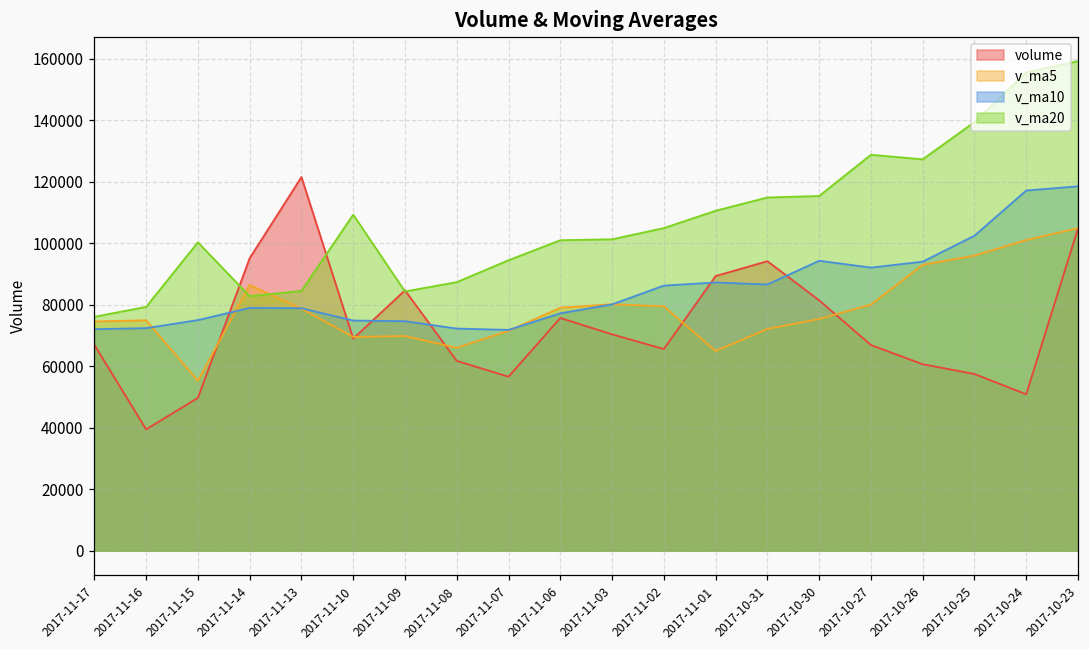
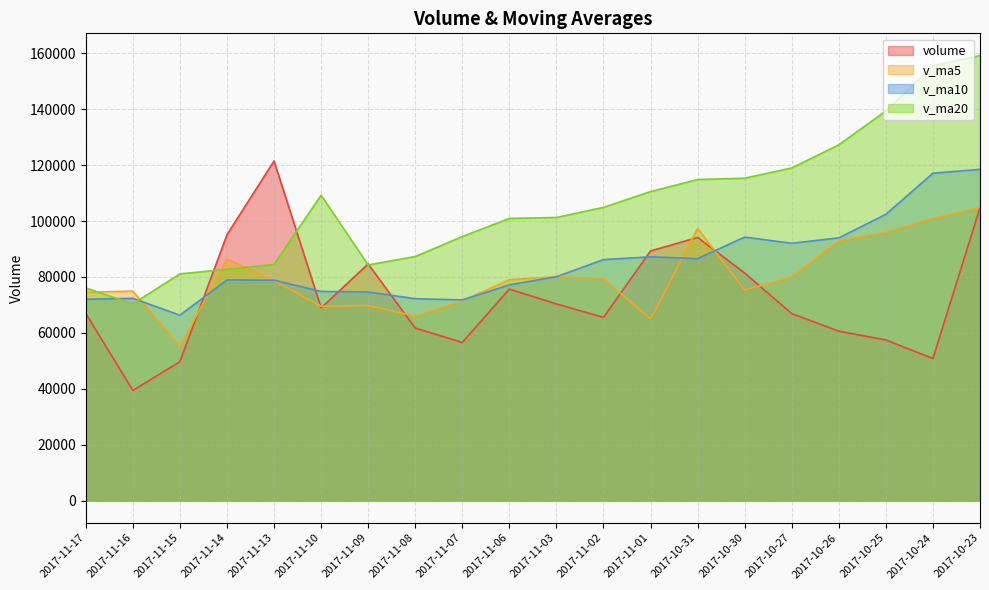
v_ma20, 2017-11-16: 79000 -> 70000
v_ma10, 2017-11-15: 75000 -> 66000
v_ma20, 2017-11-15: 100000 -> 81000
v_ma5, 2017-10-31: 72000 -> 97000
v_ma20, 2017-10-27: 129000 -> 119000
